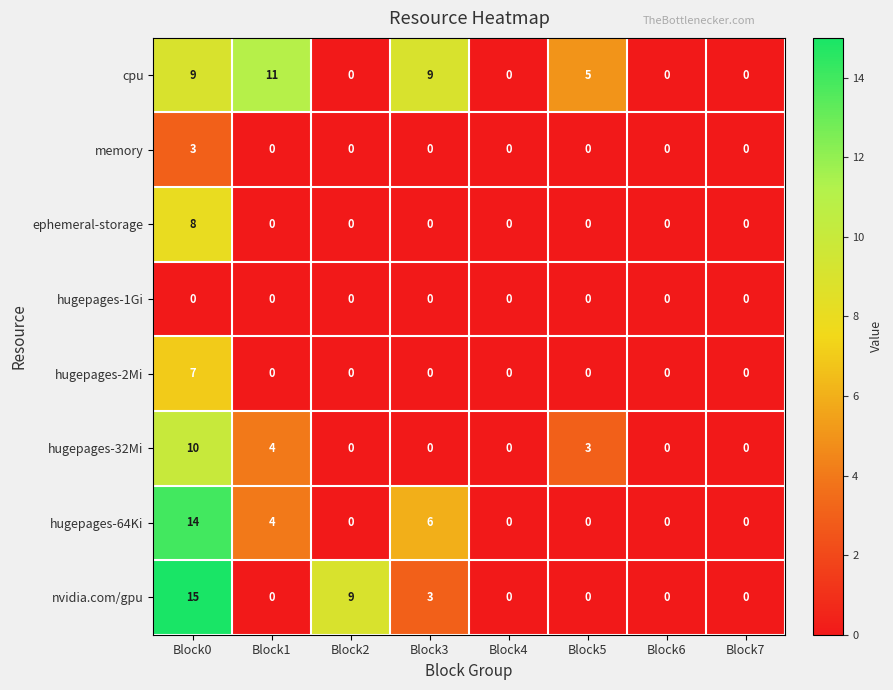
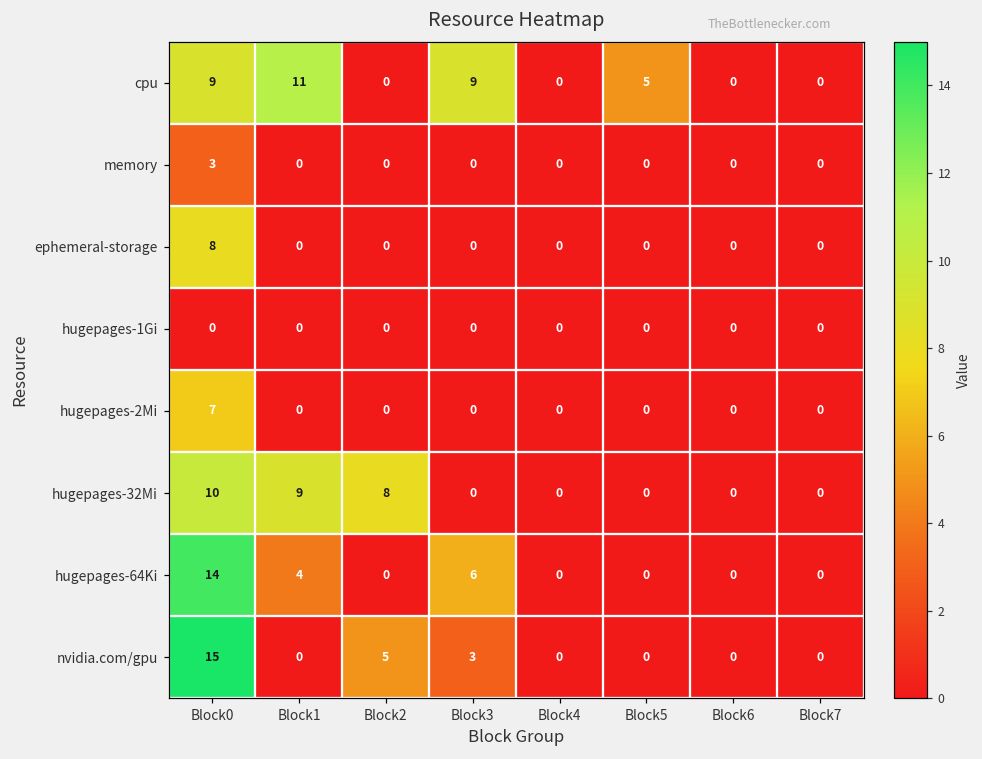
hugepages-32Mi, Block1: 4 -> 9
hugepages-32Mi, Block2: 0 -> 8
hugepages-32Mi, Block5: 3 -> 0
nvidia.com/gpu, Block2: 9 -> 5
